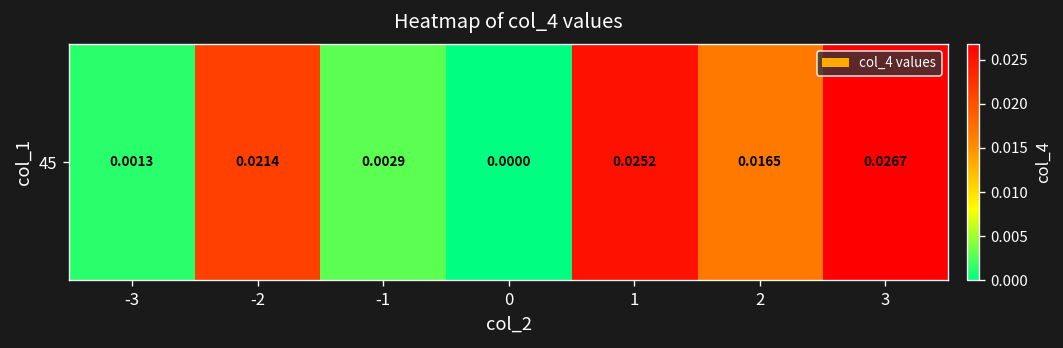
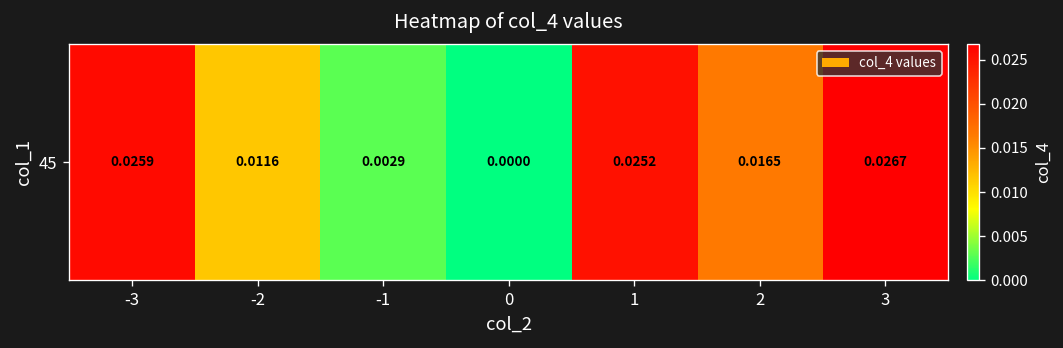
45, -3: 0.0013 -> 0.0259
45, -2: 0.0214 -> 0.0116
